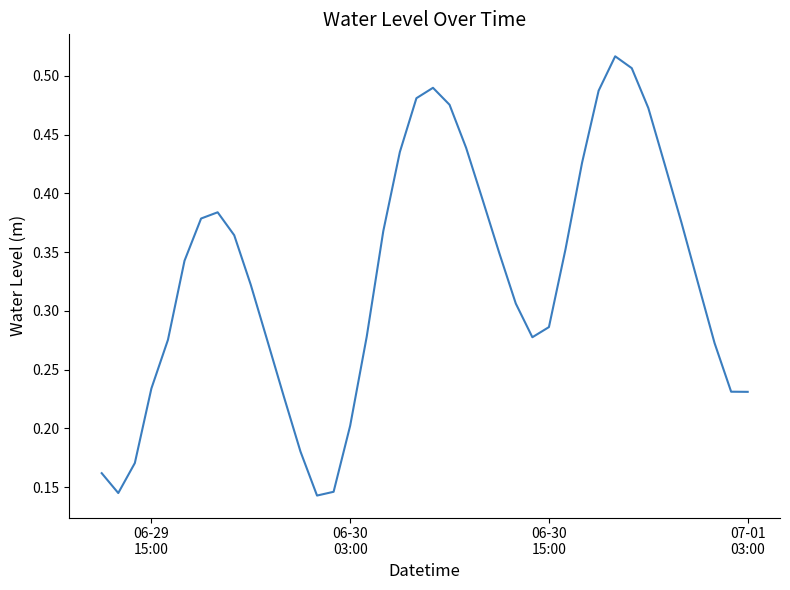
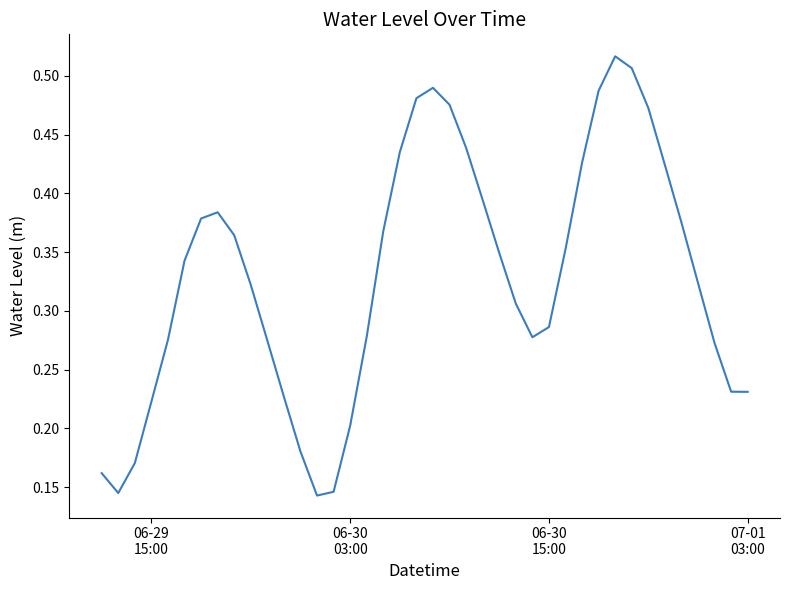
06-29 15:00: 0.234 -> 0.223
